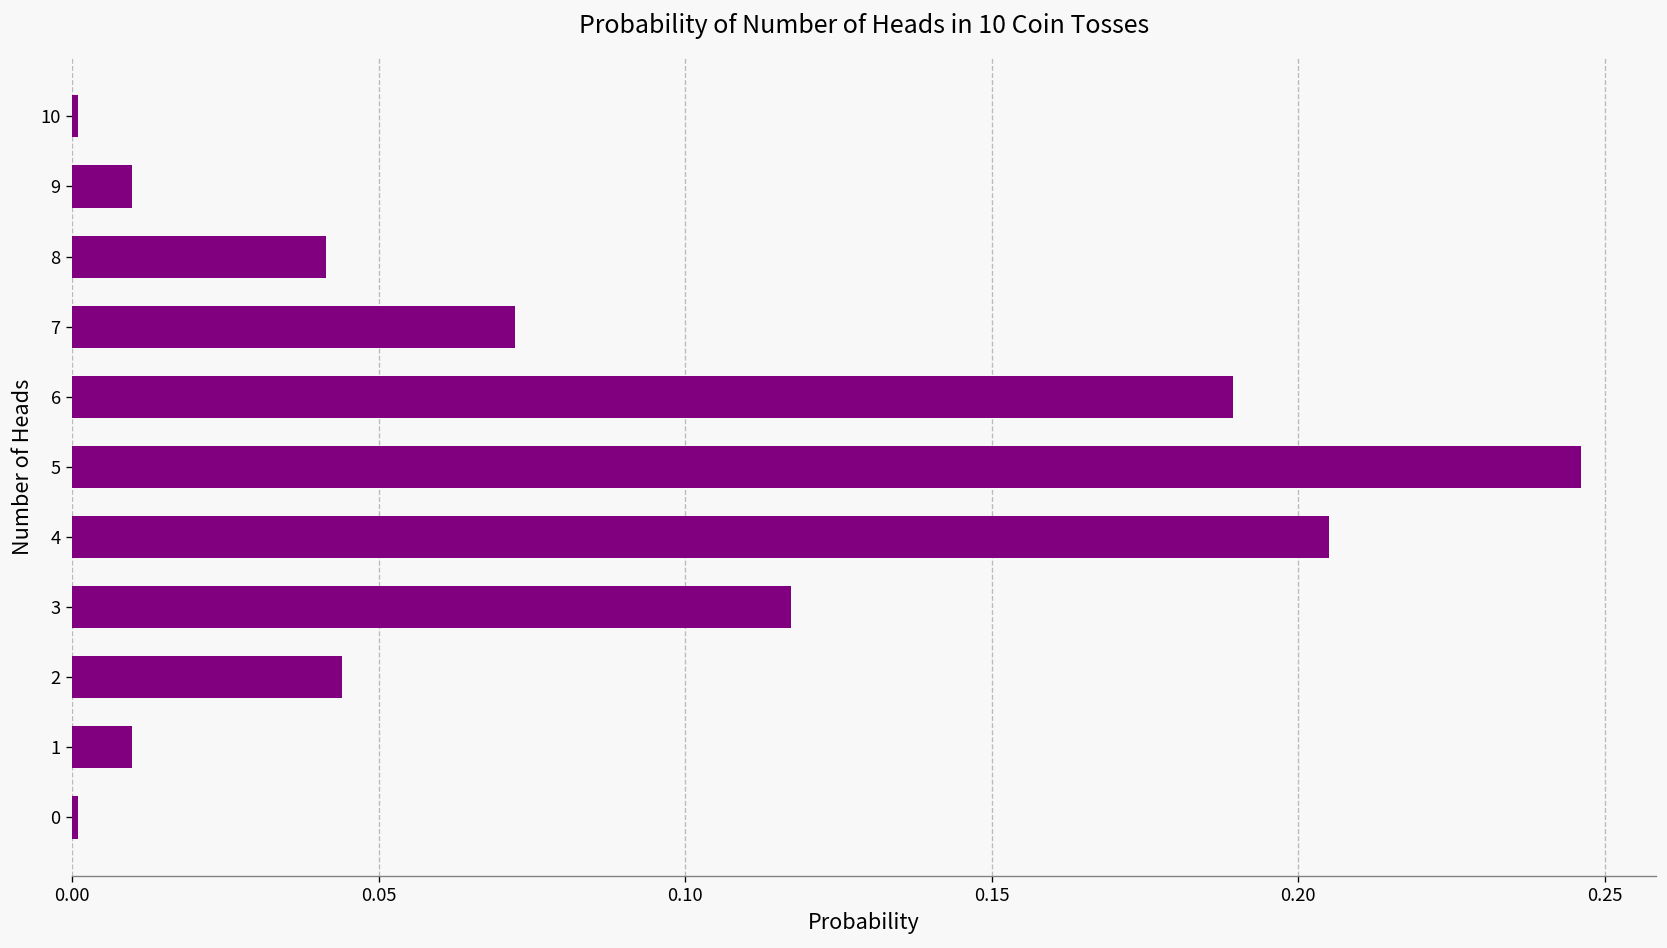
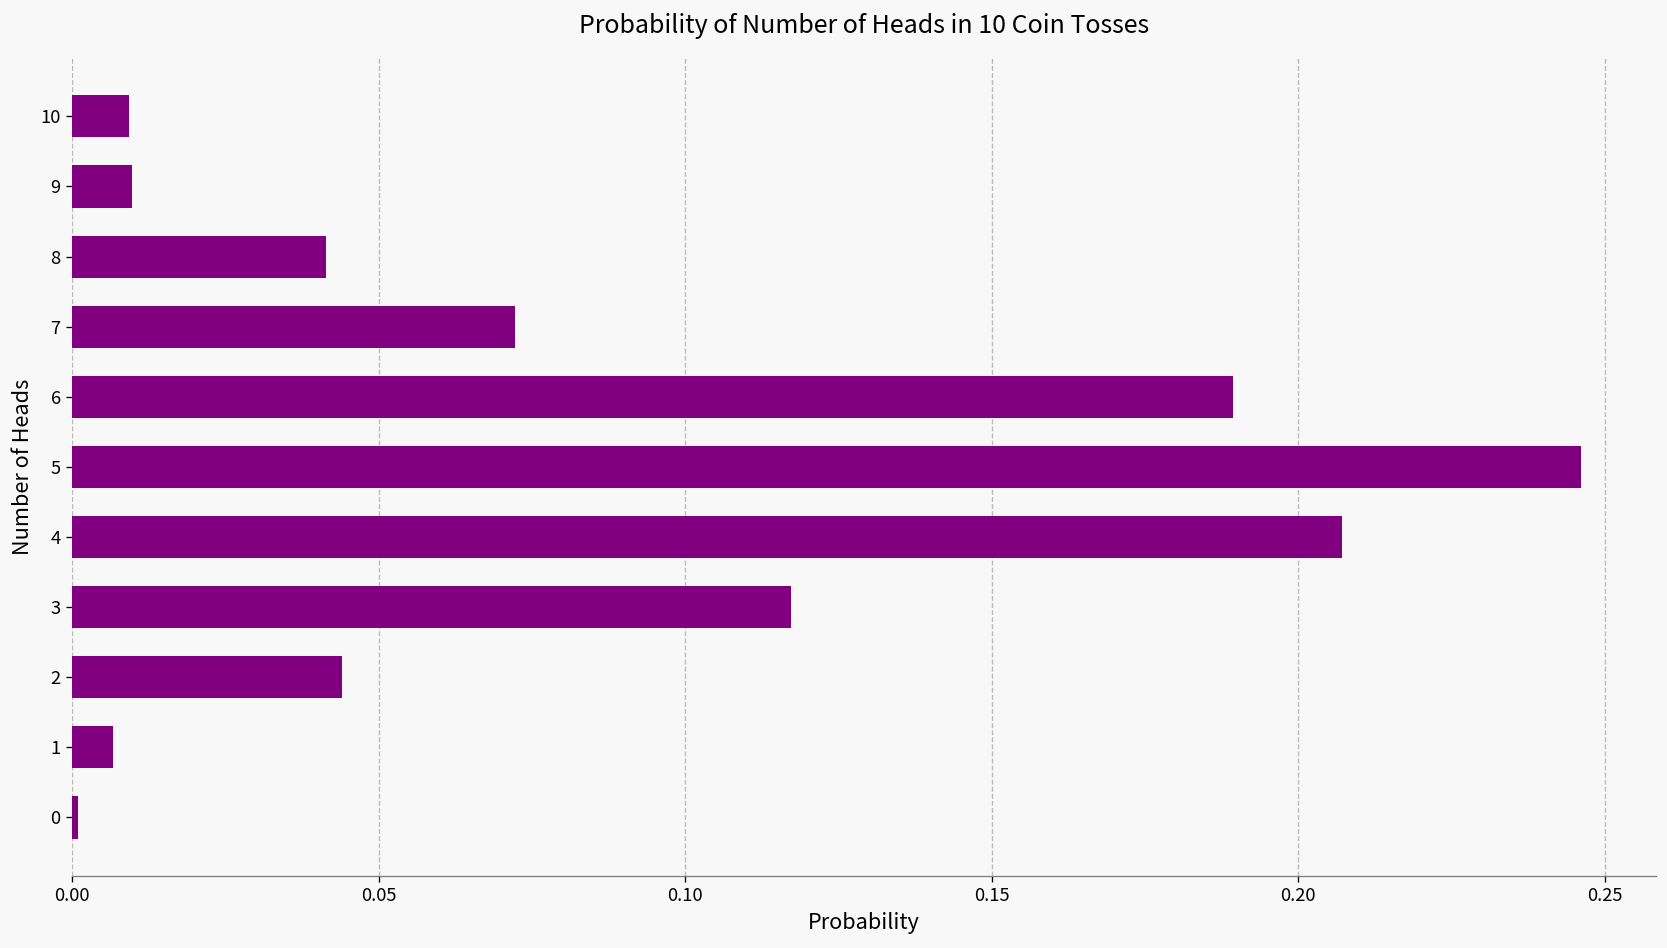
10: 0.001 -> 0.009
4: 0.205 -> 0.207
1: 0.010 -> 0.007
